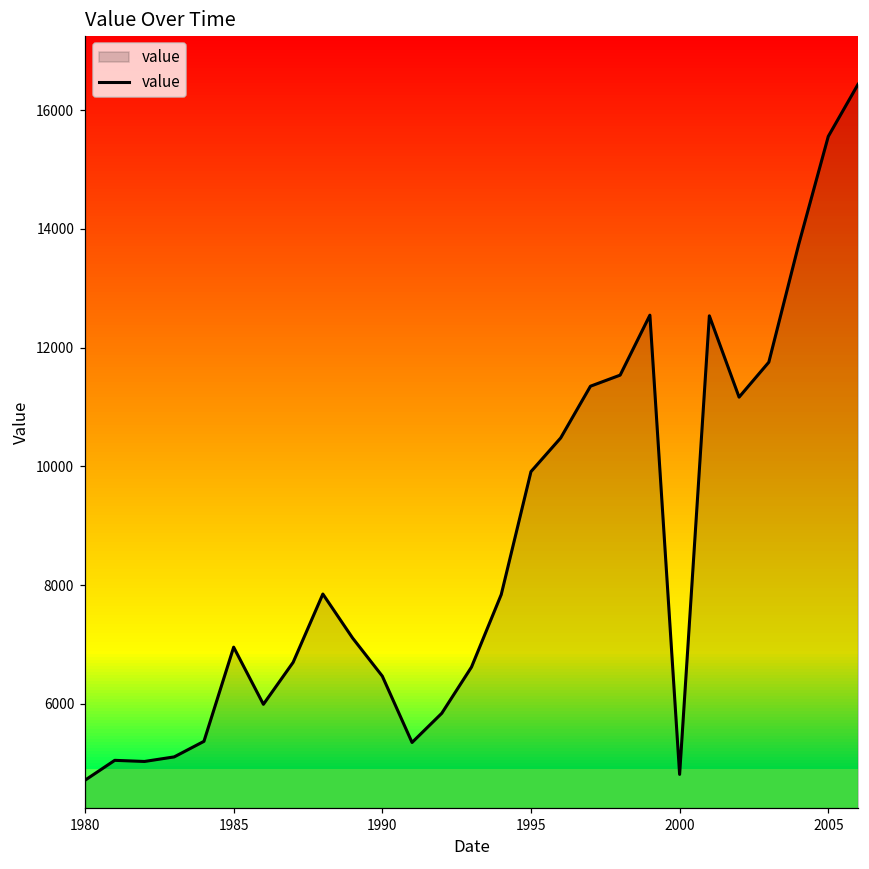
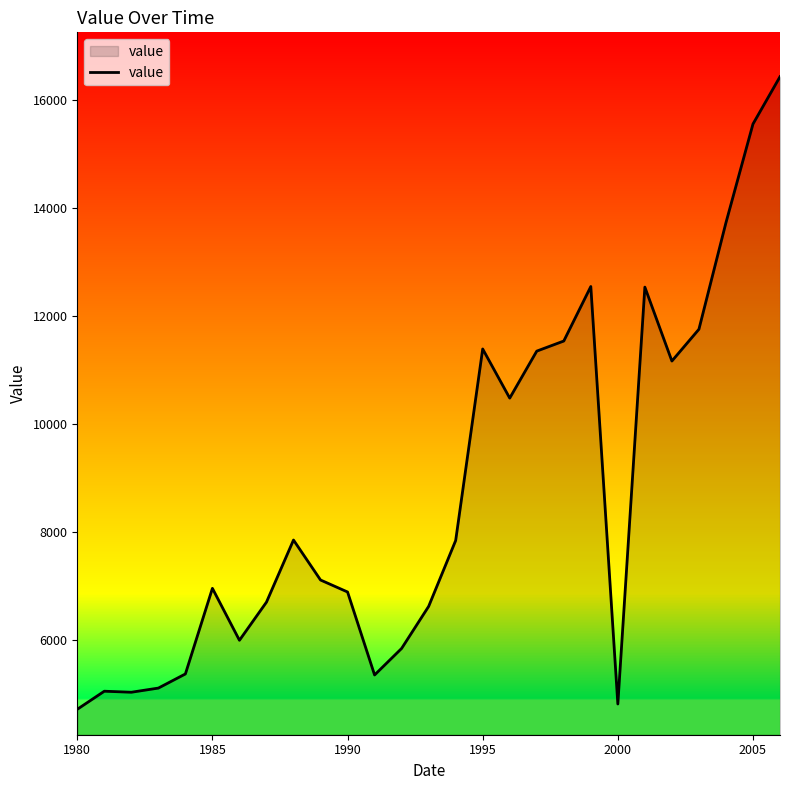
1990: 6500 -> 6900
1995: 9900 -> 11400
